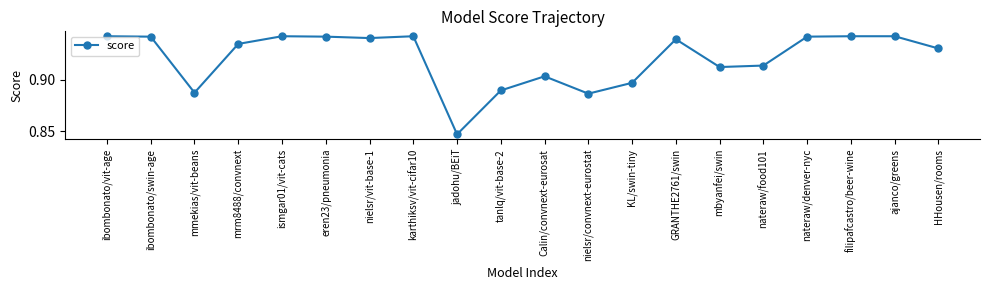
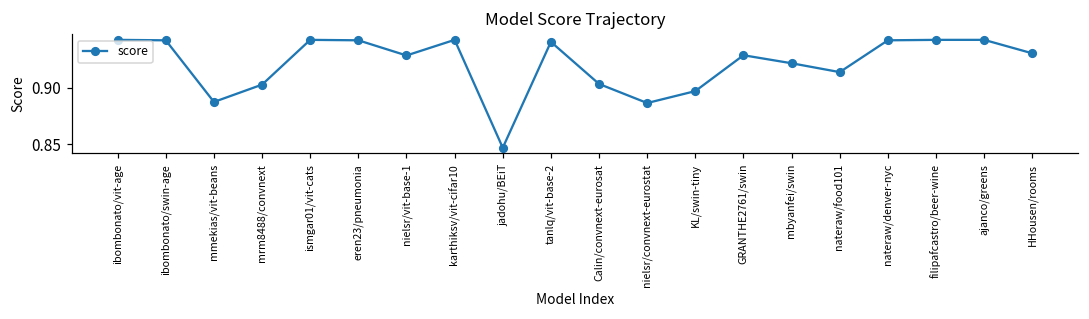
mrm8488/convnext: 0.935 -> 0.903
nielsr/vit-base-1: 0.941 -> 0.929
tanlq/vit-base-2: 0.890 -> 0.941
GRANTHE2761/swin: 0.940 -> 0.929
mbyanfei/swin: 0.912 -> 0.922
